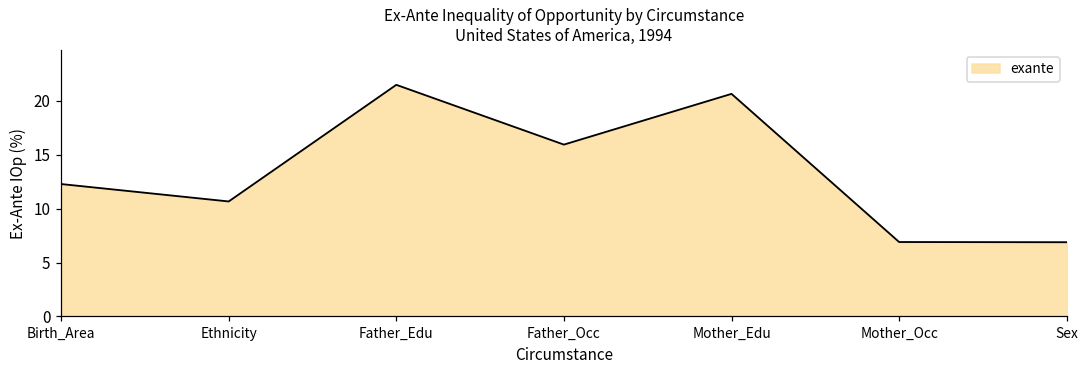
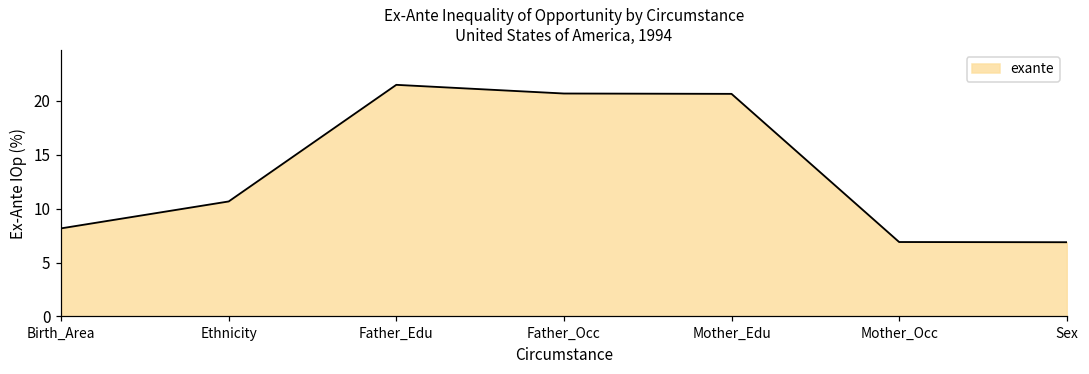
Birth_Area: 12 -> 8
Father_Occ: 16 -> 21
